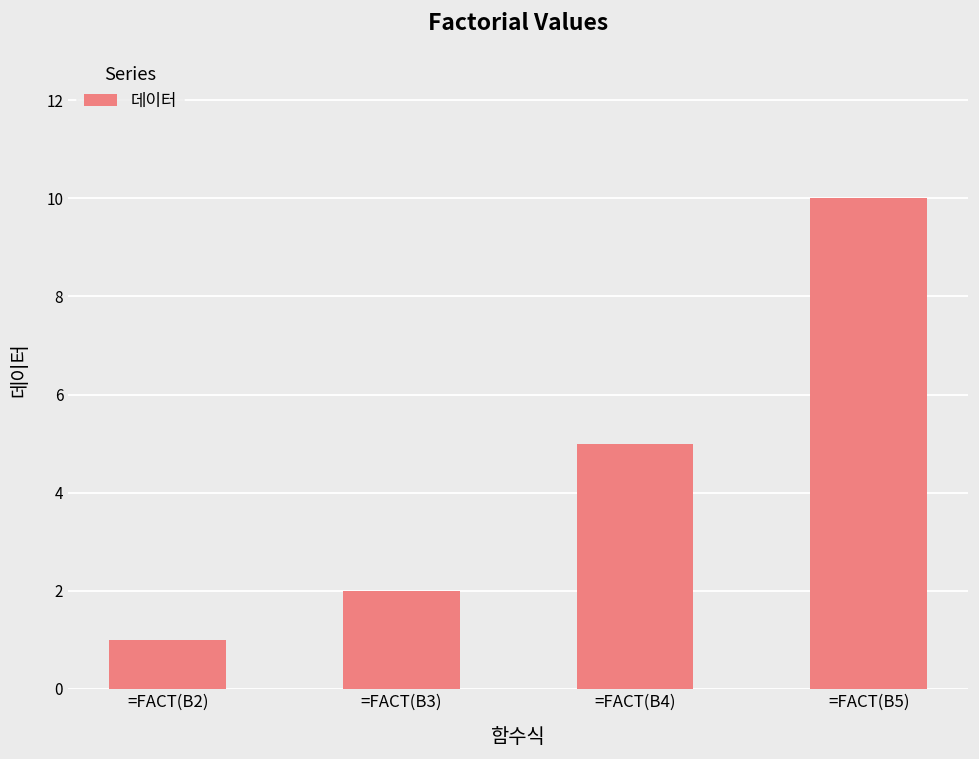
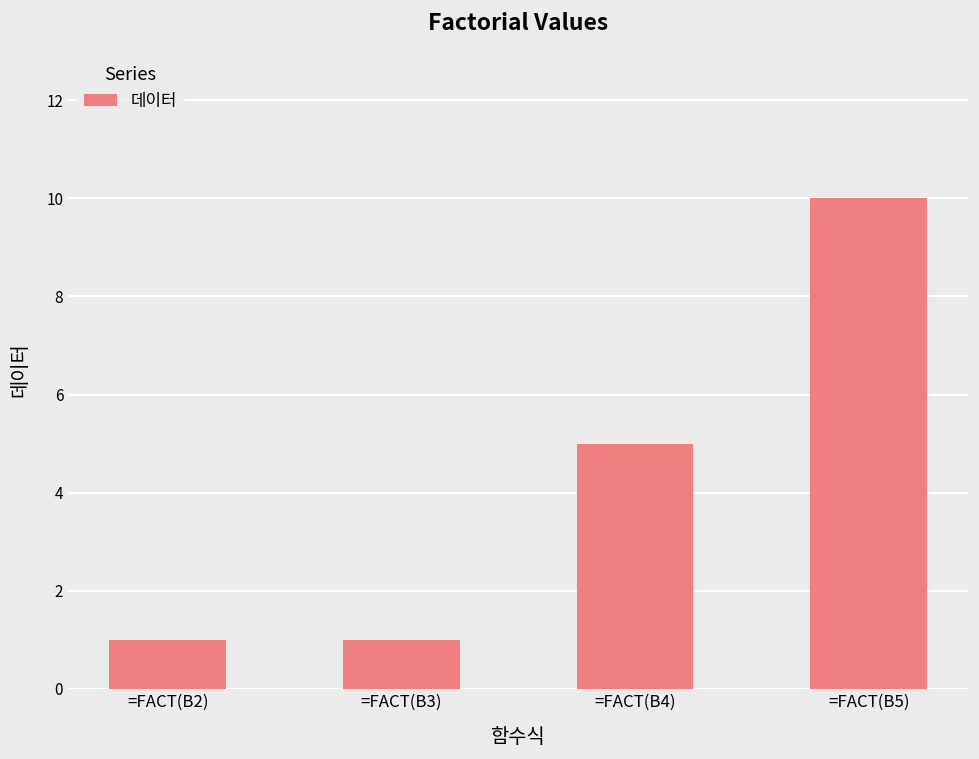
=FACT(B3): 2 -> 1
